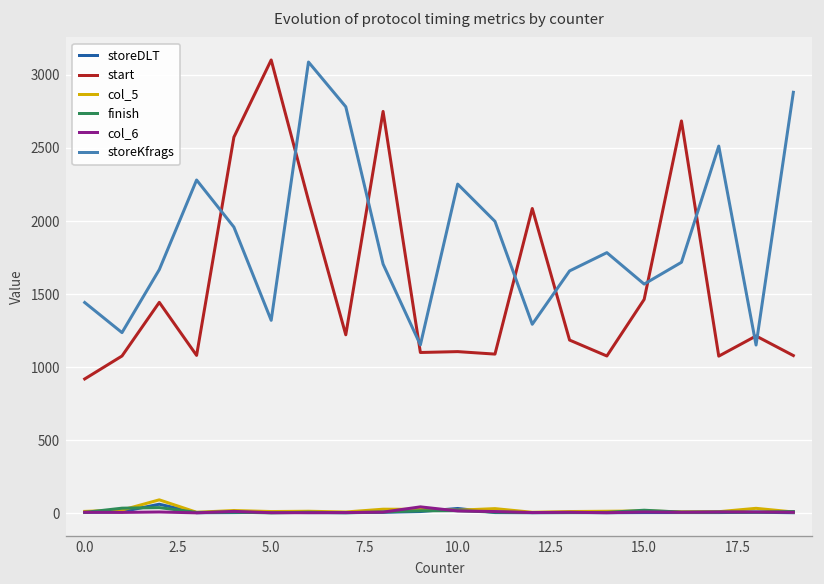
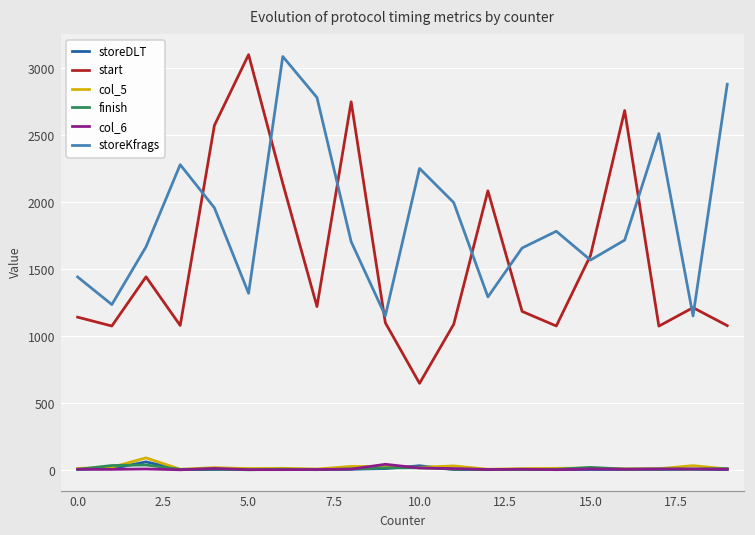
start, 0.0: 920 -> 1140
start, 10.0: 1110 -> 650
start, 15.0: 1460 -> 1600
